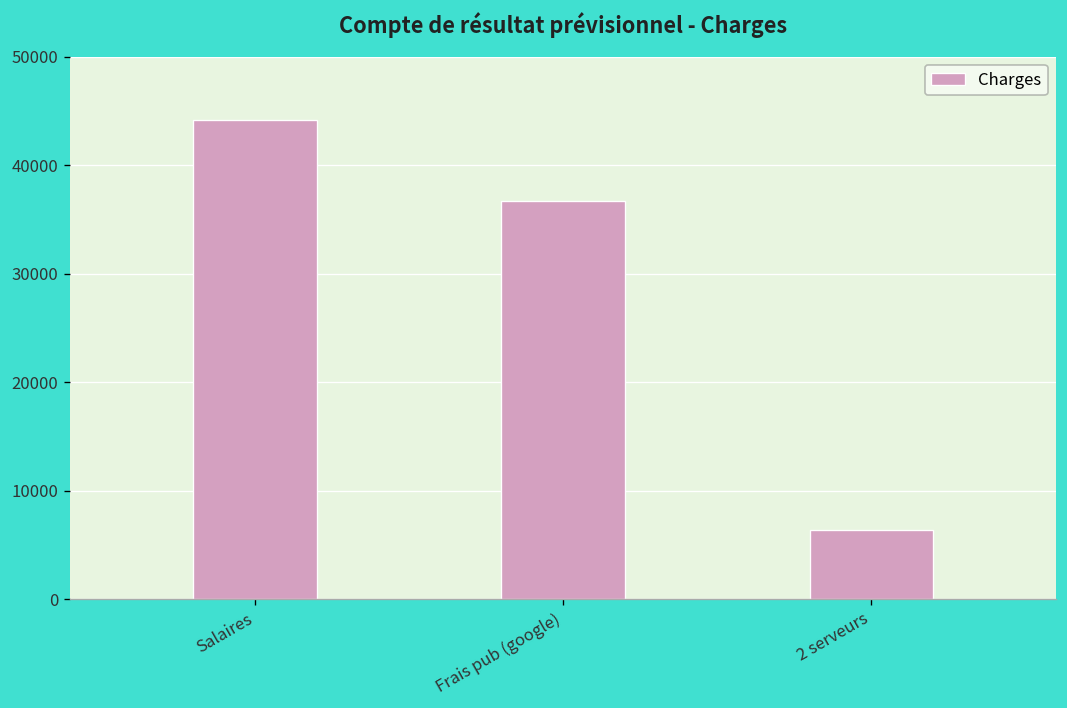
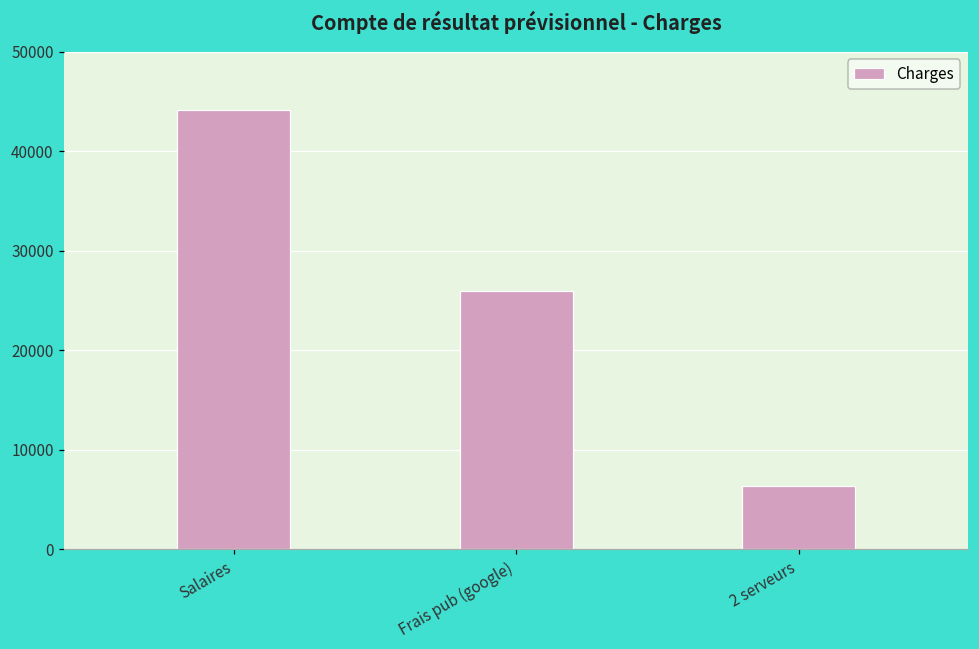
Frais pub (google): 37000 -> 26000
